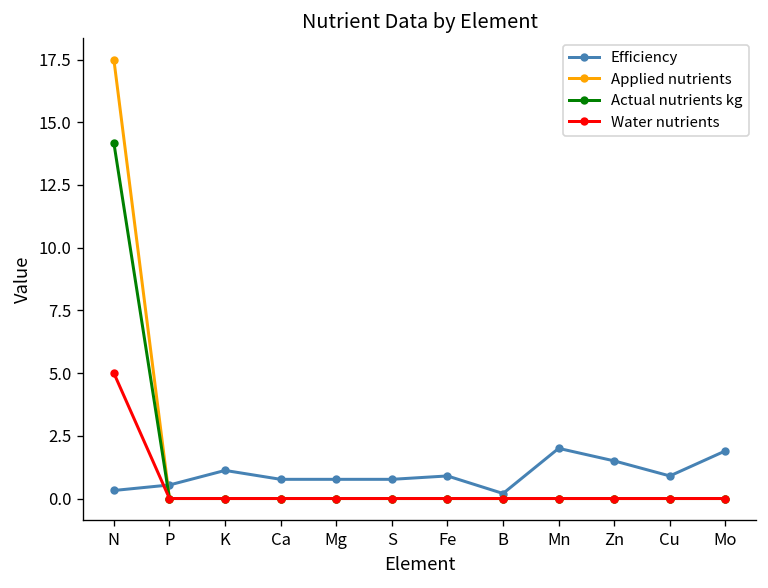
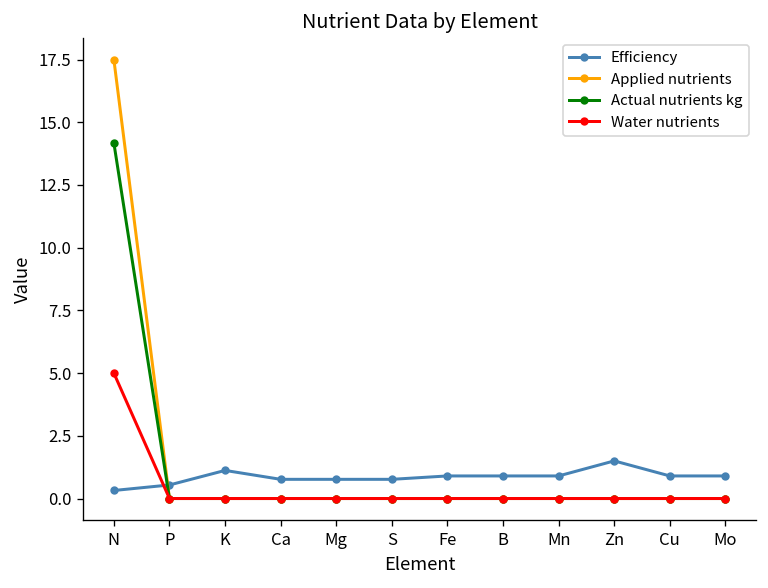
Efficiency, B: 0.2 -> 0.9
Efficiency, Mn: 2.0 -> 0.9
Efficiency, Mo: 1.9 -> 0.9
